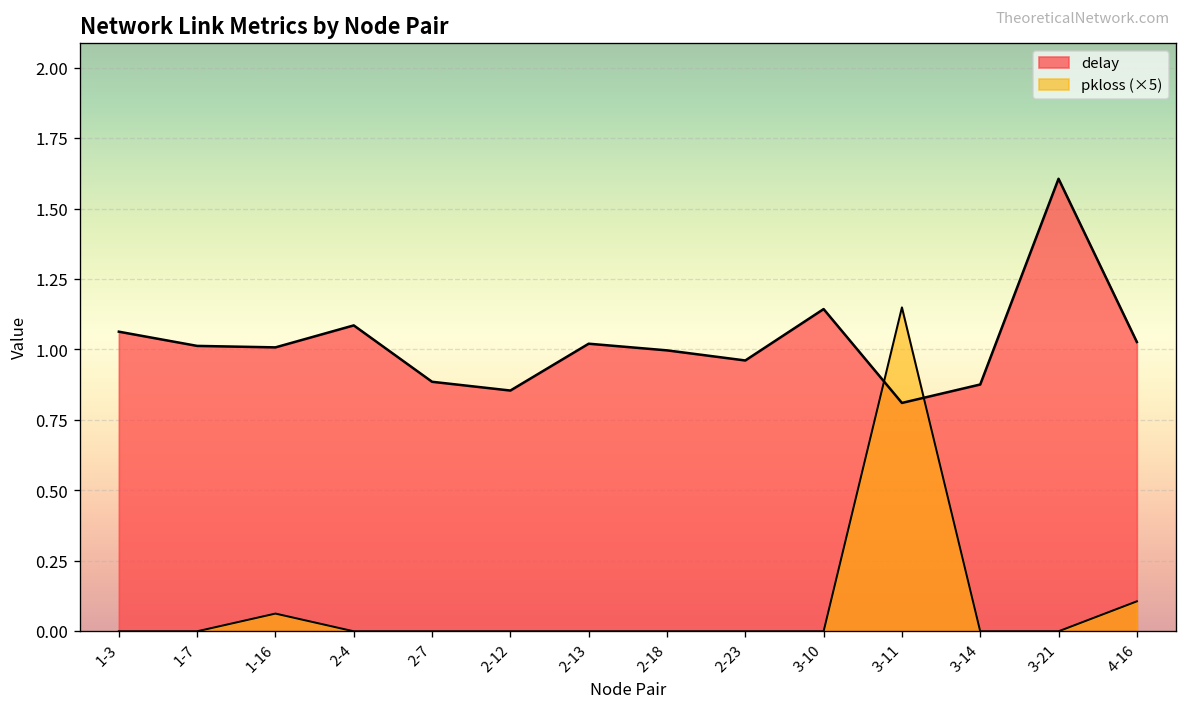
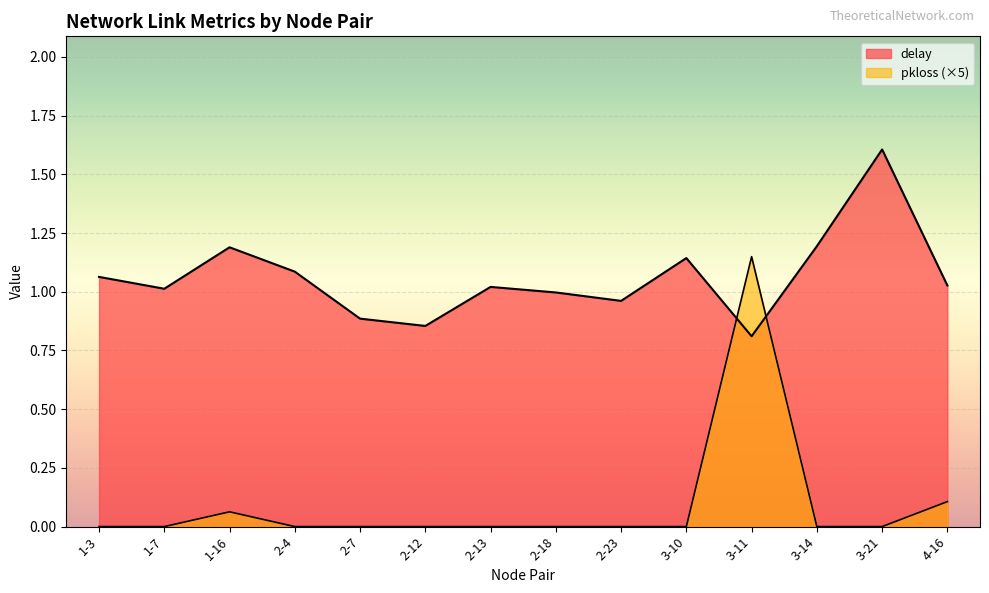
delay, 1-16: 1.01 -> 1.19
delay, 3-14: 0.88 -> 1.19
